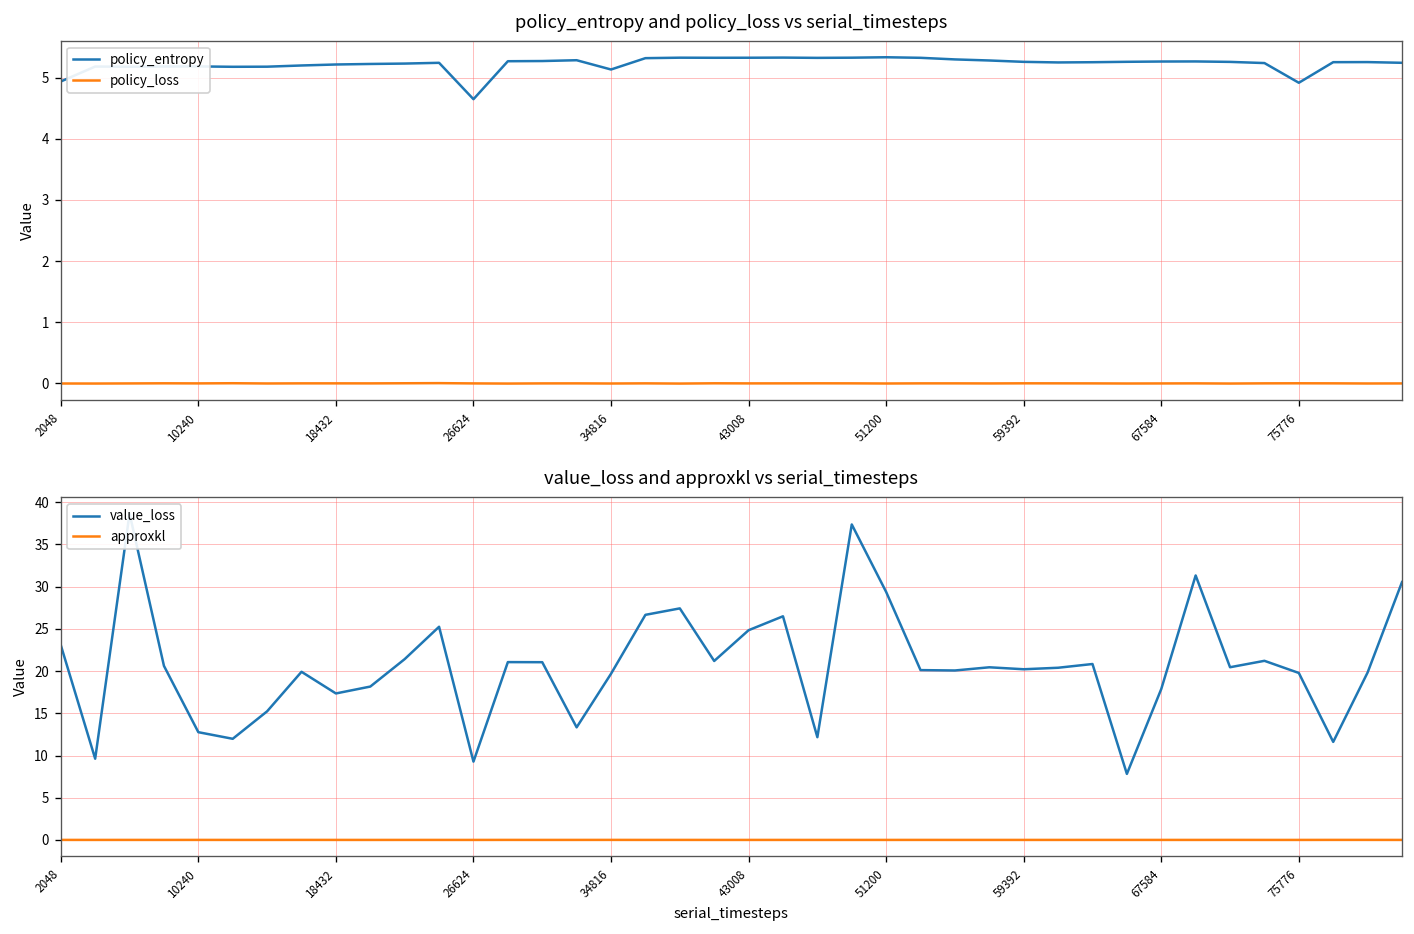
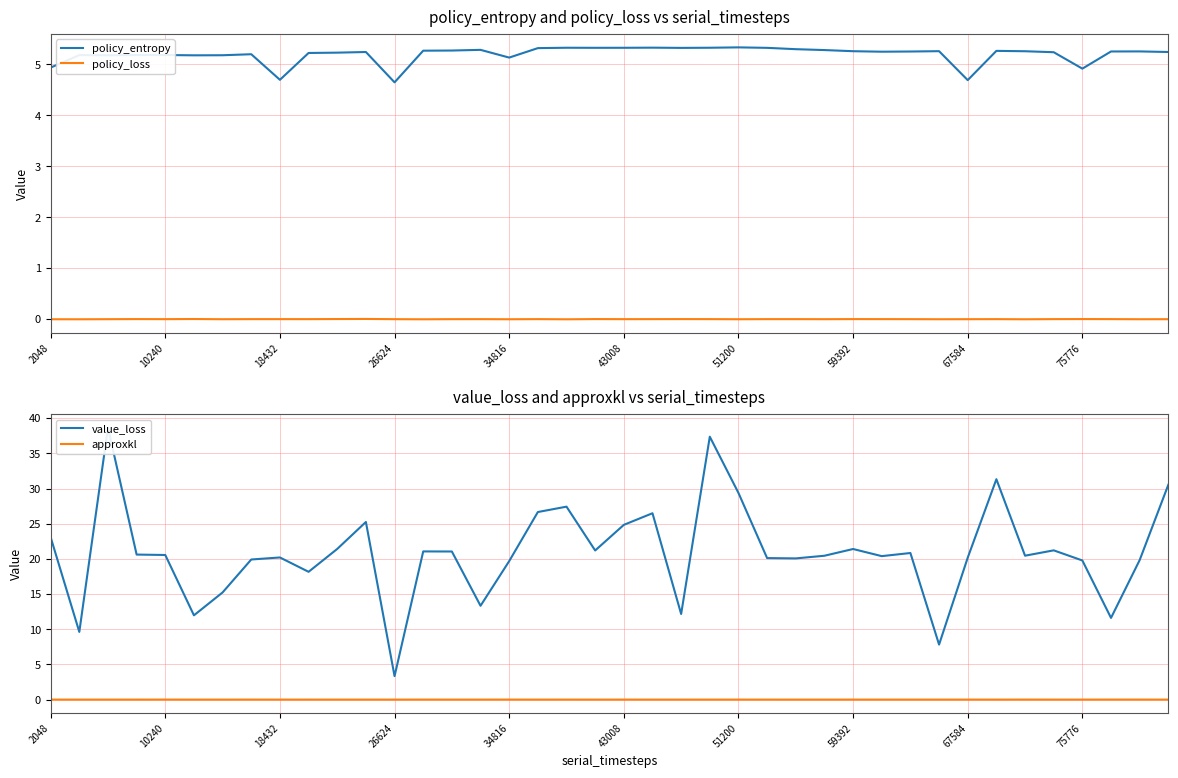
policy_entropy and policy_loss vs serial_timesteps, policy_entropy, 18432: 5.2 -> 4.7
policy_entropy and policy_loss vs serial_timesteps, policy_entropy, 67584: 5.3 -> 4.7
value_loss and approxkl vs serial_timesteps, value_loss, 10240: 13 -> 21
value_loss and approxkl vs serial_timesteps, value_loss, 18432: 17 -> 20
value_loss and approxkl vs serial_timesteps, value_loss, 26624: 9 -> 3
value_loss and approxkl vs serial_timesteps, value_loss, 59392: 20 -> 21
value_loss and approxkl vs serial_timesteps, value_loss, 67584: 18 -> 20
